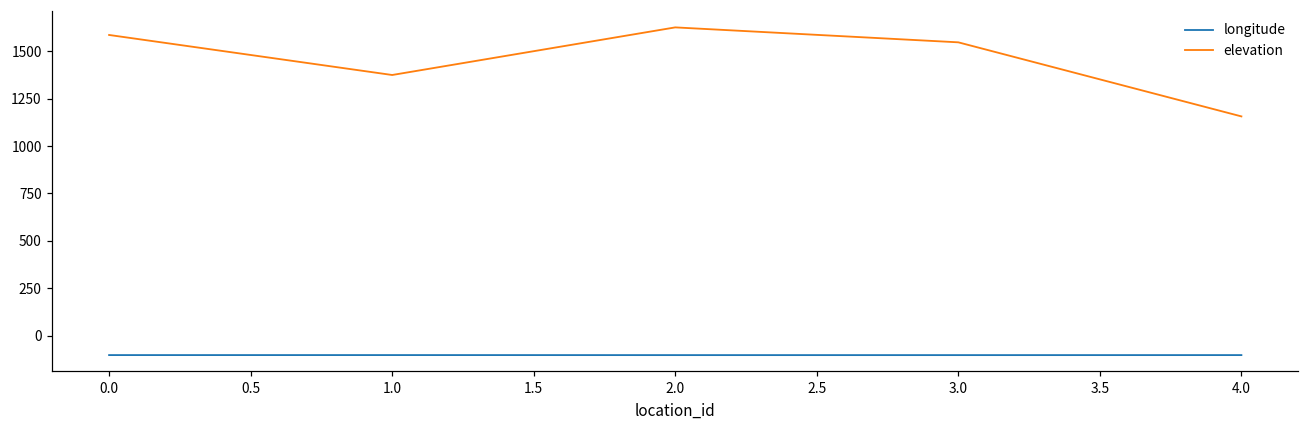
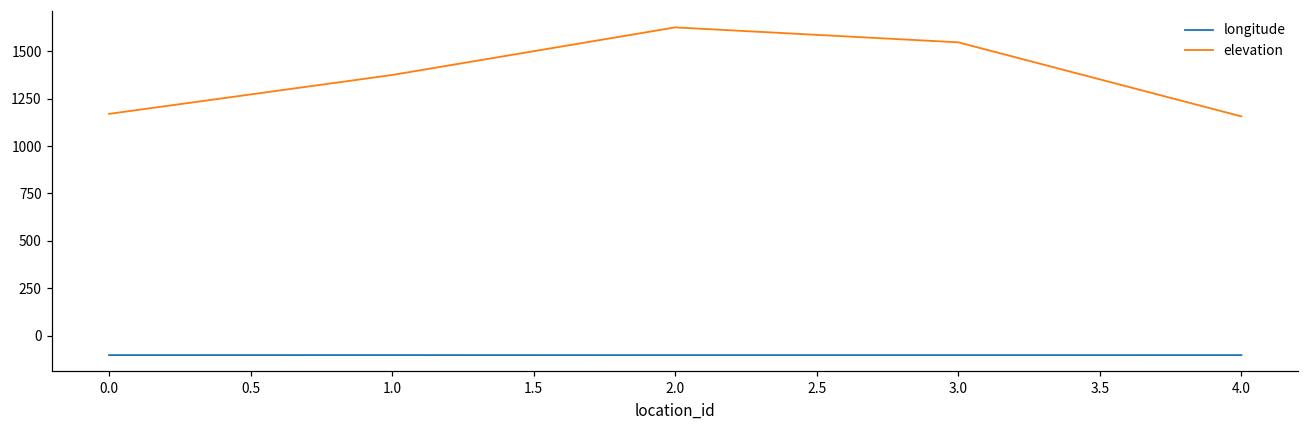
elevation, 0.0: 1590 -> 1170
